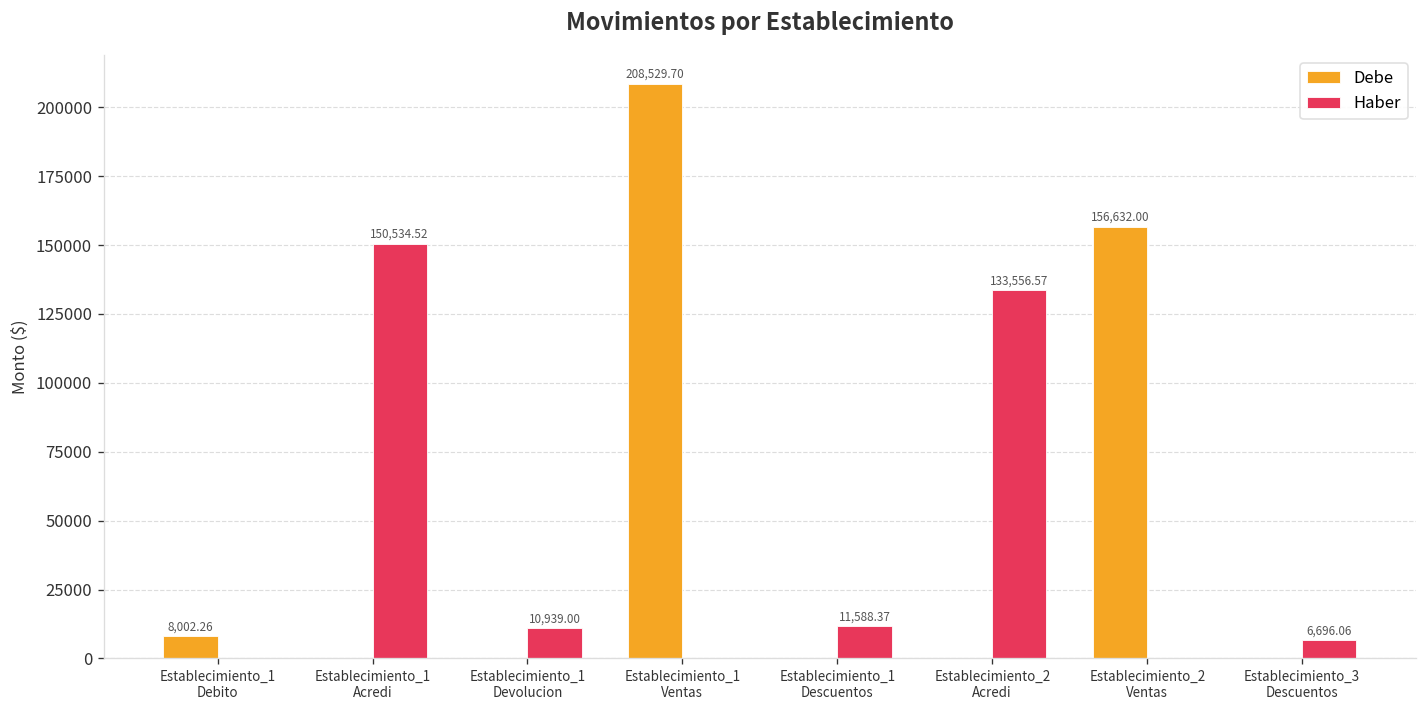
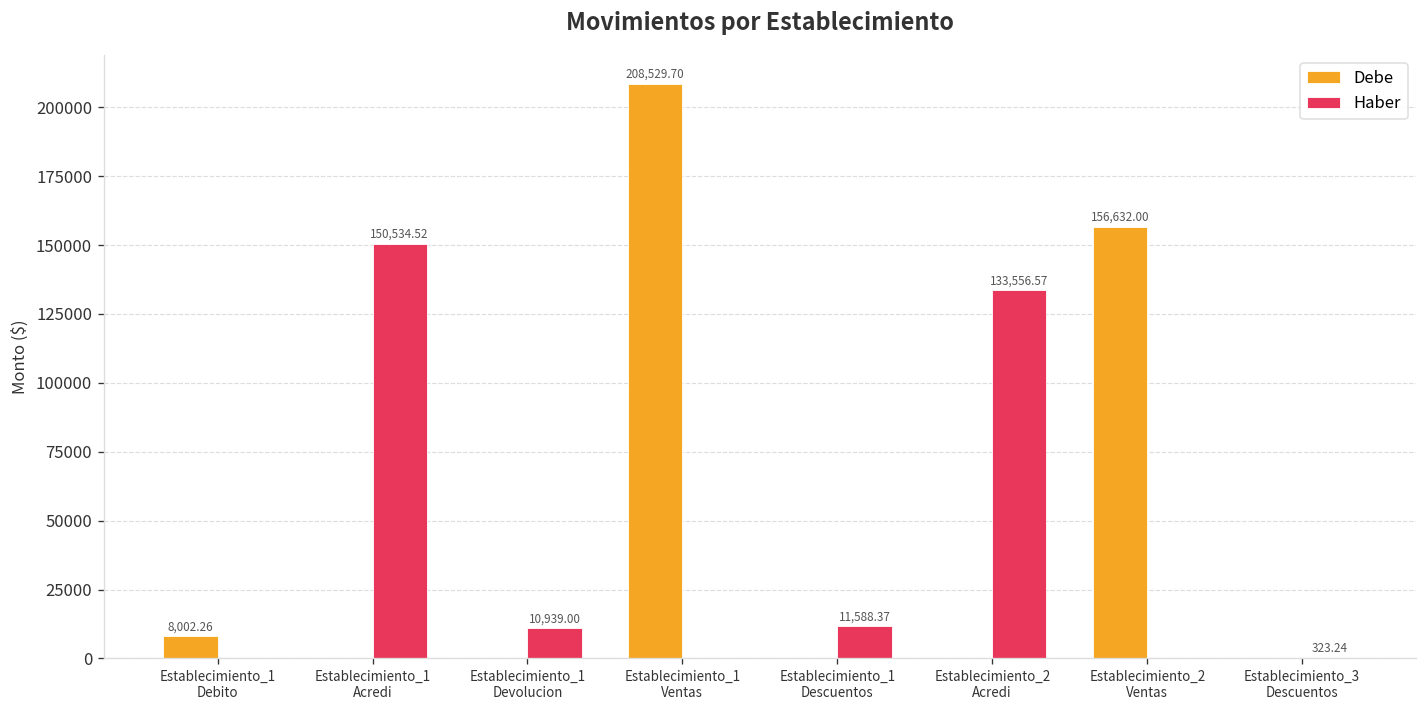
Haber, Establecimiento_3 Descuentos: 6,696.06 -> 323.24
